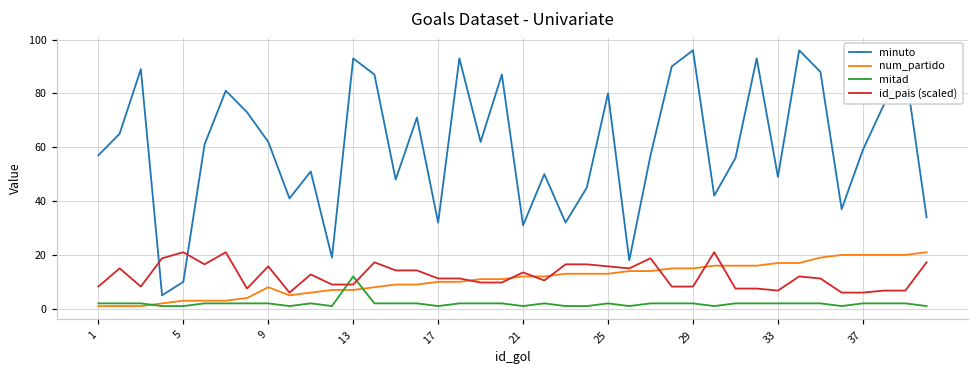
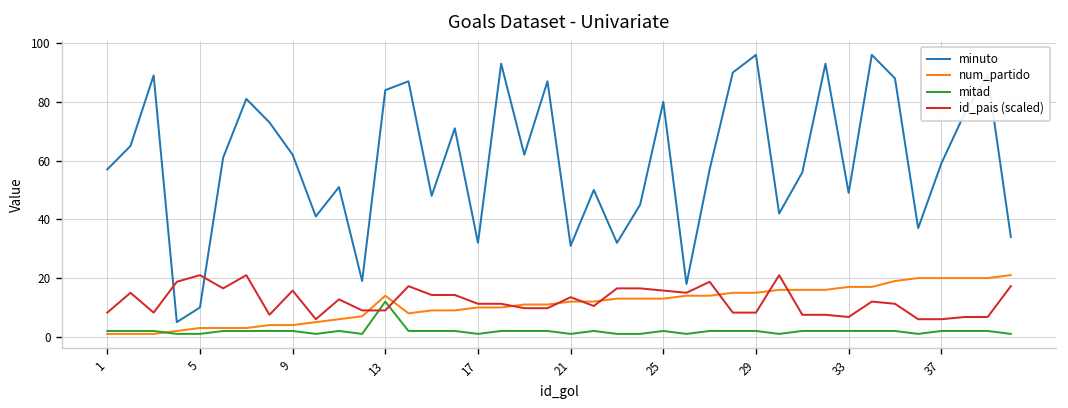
num_partido, 9: 8 -> 4
minuto, 13: 93 -> 84
num_partido, 13: 7 -> 14
